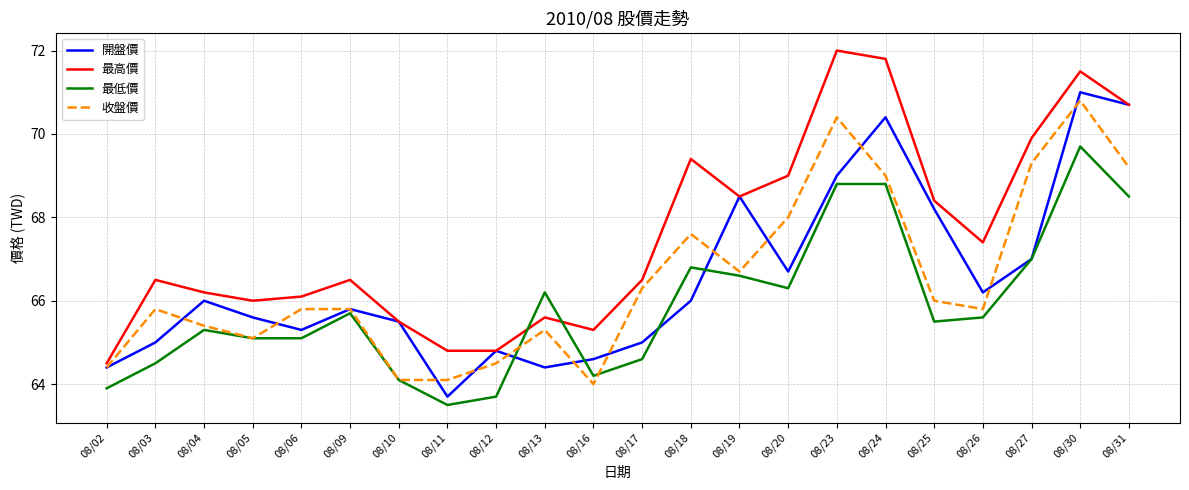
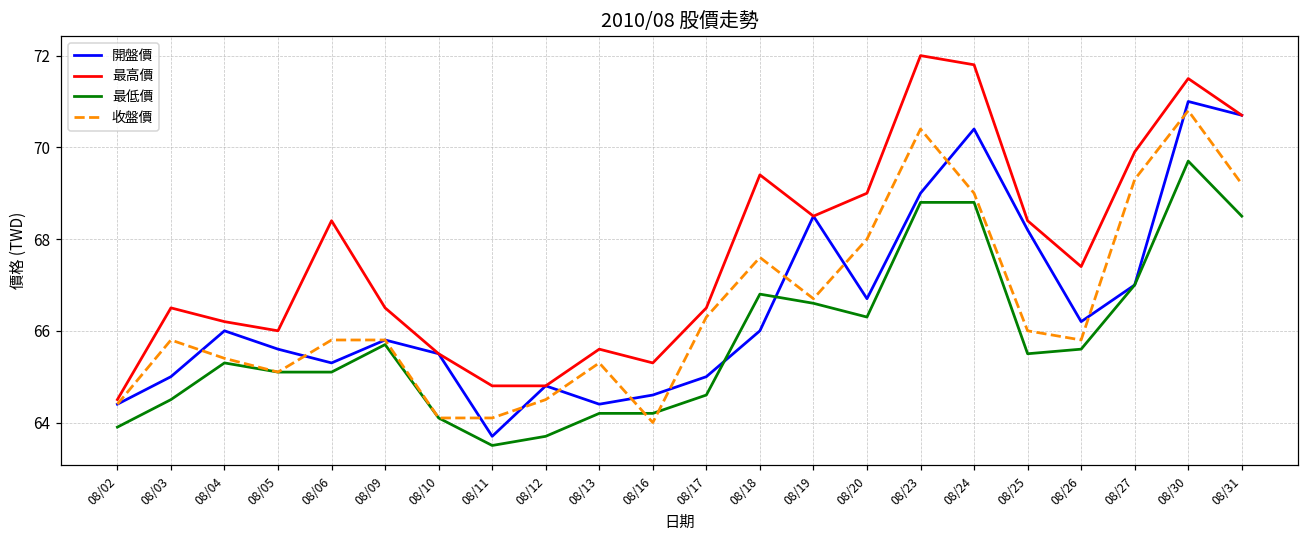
最高價, 08/06: 66.1 -> 68.4
最低價, 08/13: 66.2 -> 64.2
